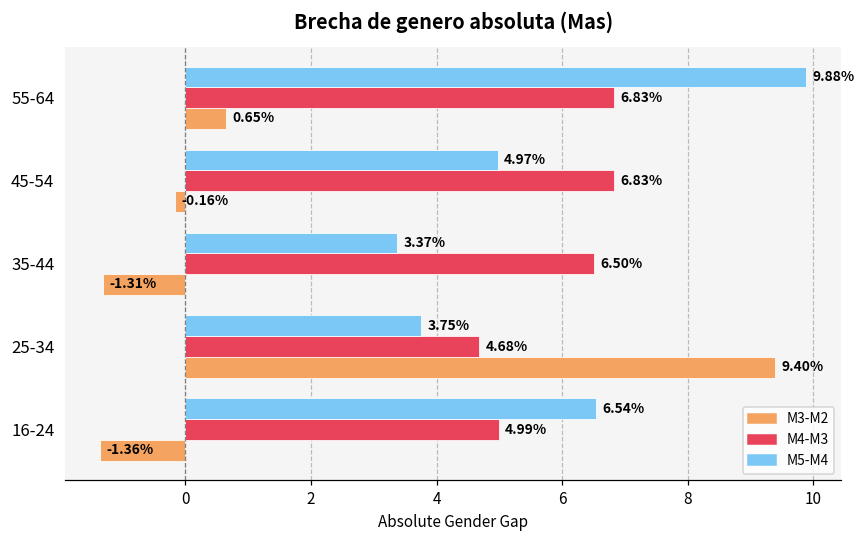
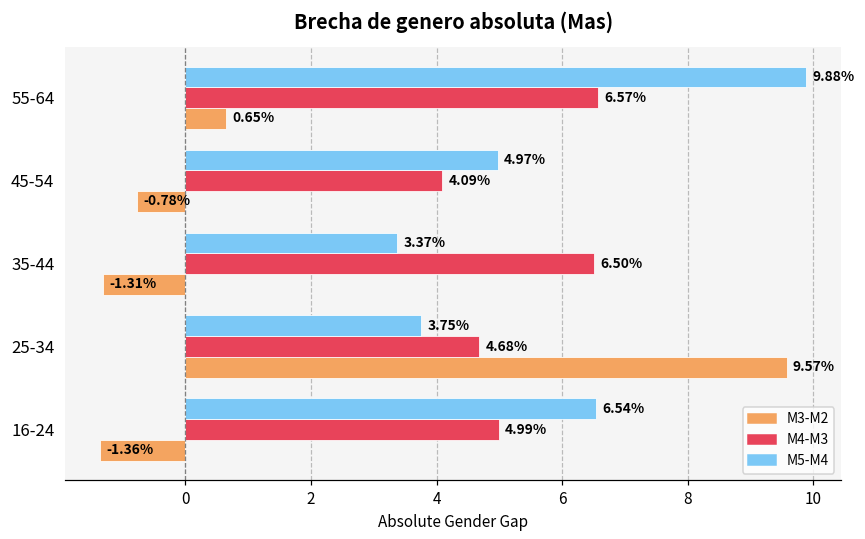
M4-M3, 55-64: 6.83% -> 6.57%
M4-M3, 45-54: 6.83% -> 4.09%
M3-M2, 45-54: -0.16% -> -0.78%
M3-M2, 25-34: 9.40% -> 9.57%
